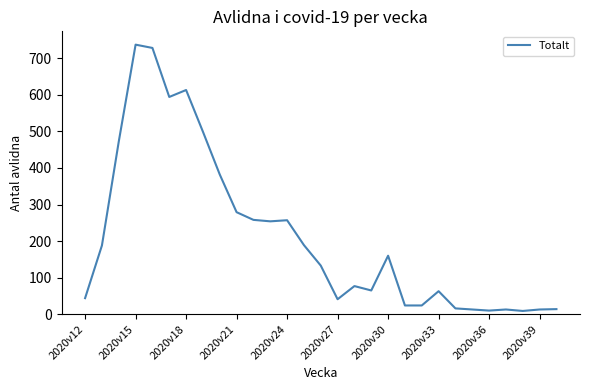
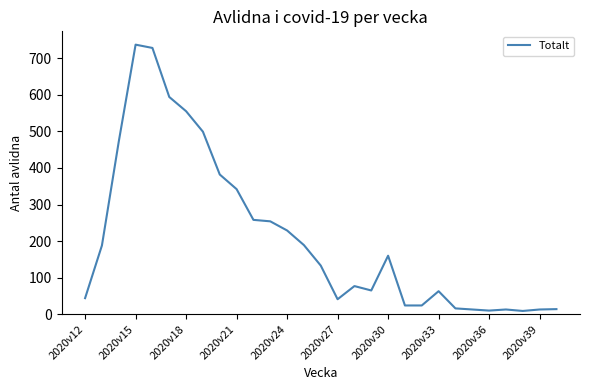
2020v18: 610 -> 560
2020v21: 280 -> 340
2020v24: 260 -> 230
